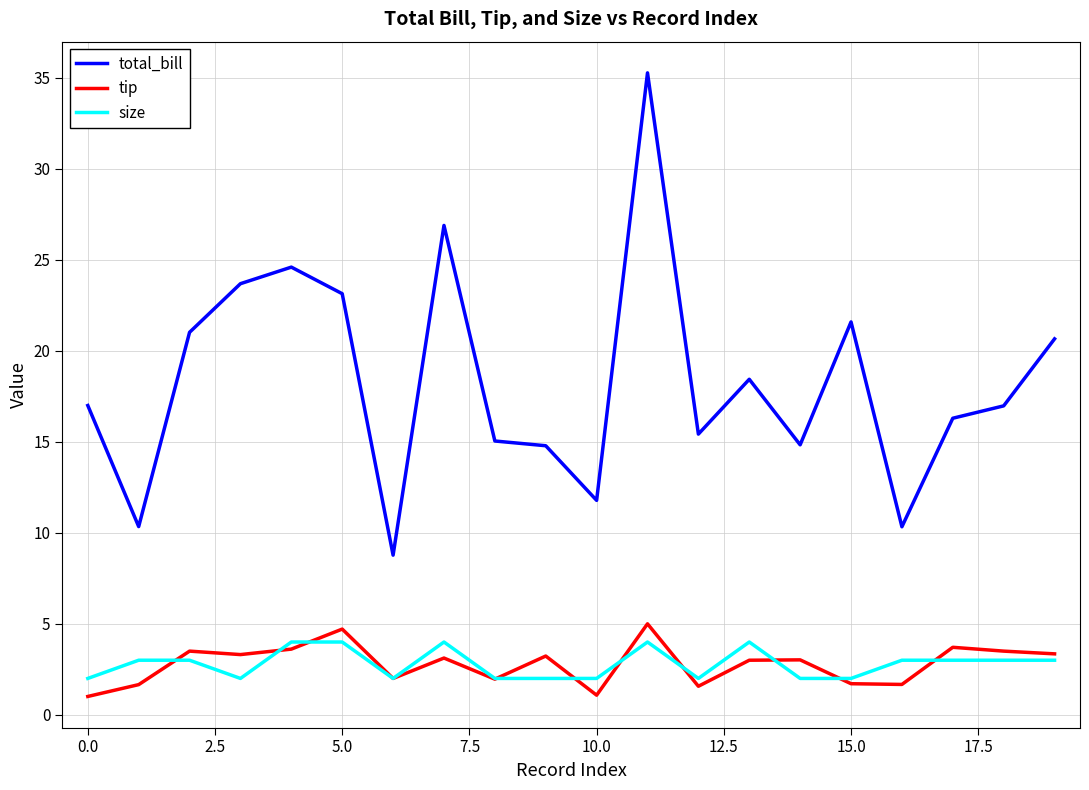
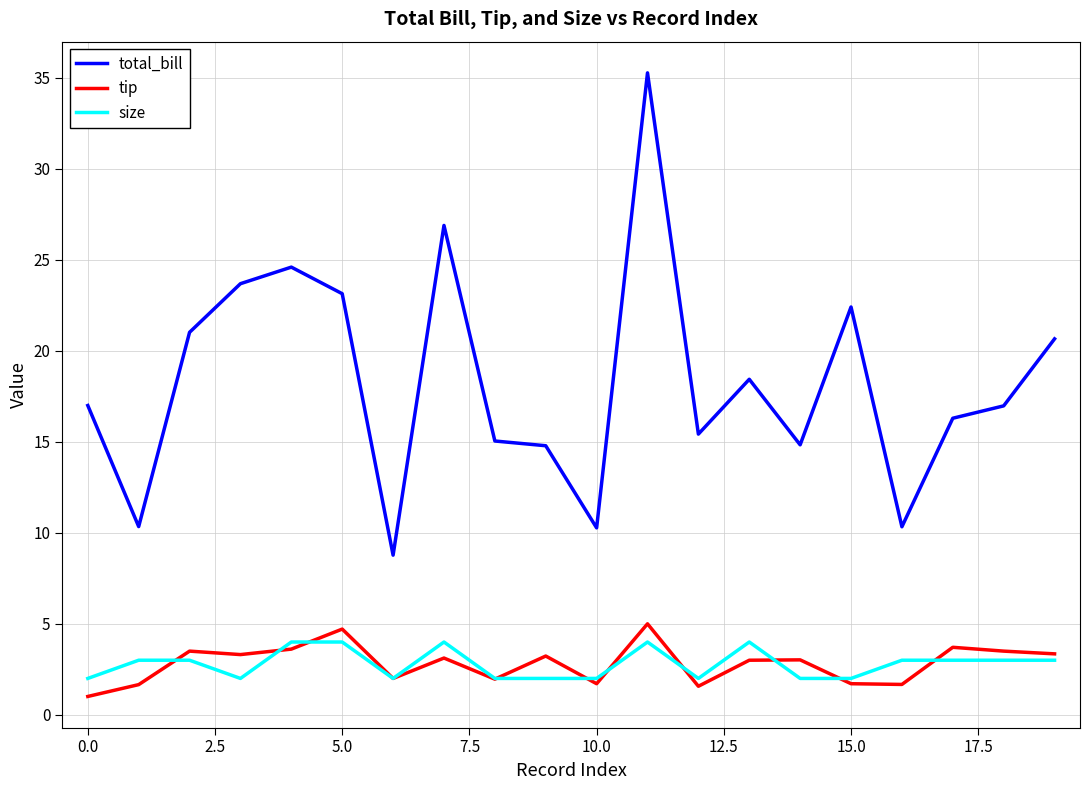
total_bill, 10.0: 11.8 -> 10.3
tip, 10.0: 1.1 -> 1.7
total_bill, 15.0: 21.6 -> 22.4
